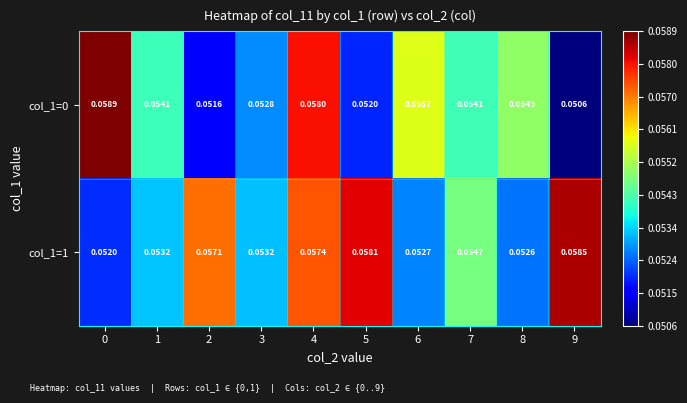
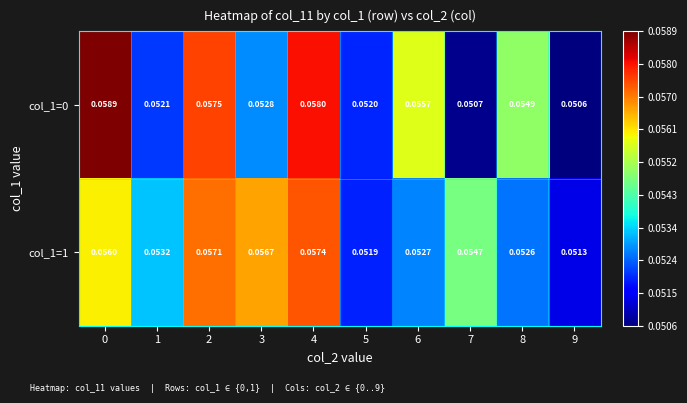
col_1=0, 1: 0.0541 -> 0.0521
col_1=0, 2: 0.0516 -> 0.0575
col_1=0, 7: 0.0541 -> 0.0507
col_1=1, 0: 0.0520 -> 0.0560
col_1=1, 3: 0.0532 -> 0.0567
col_1=1, 5: 0.0581 -> 0.0519
col_1=1, 9: 0.0585 -> 0.0513
